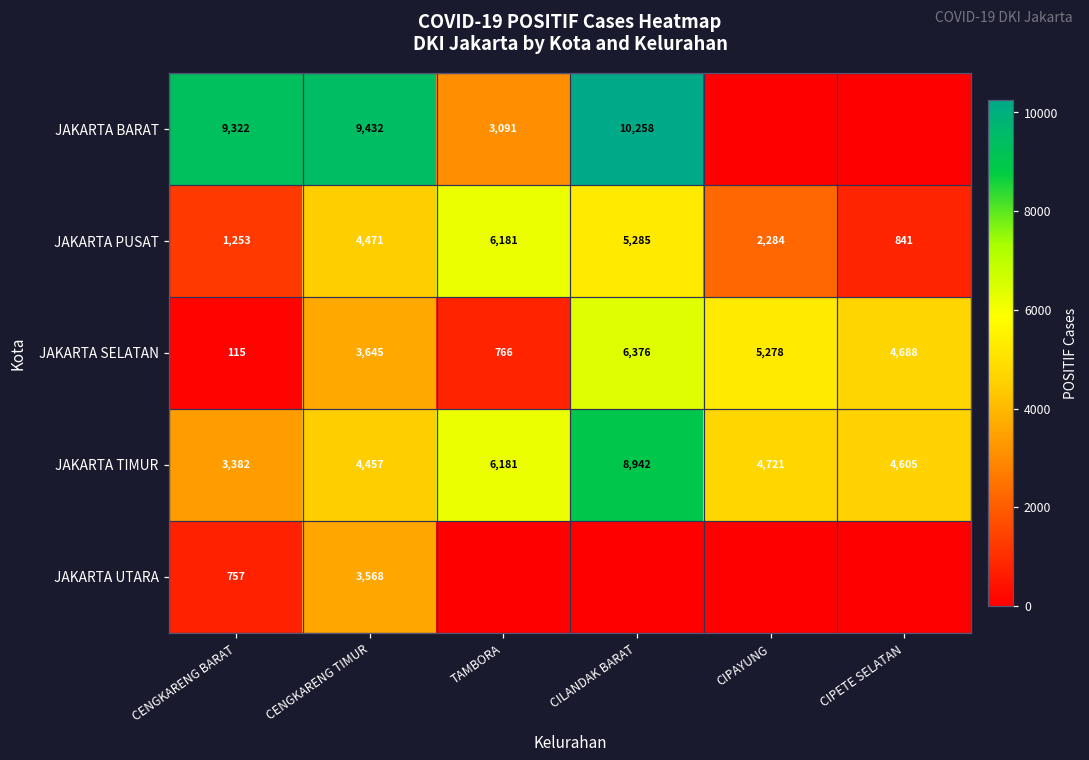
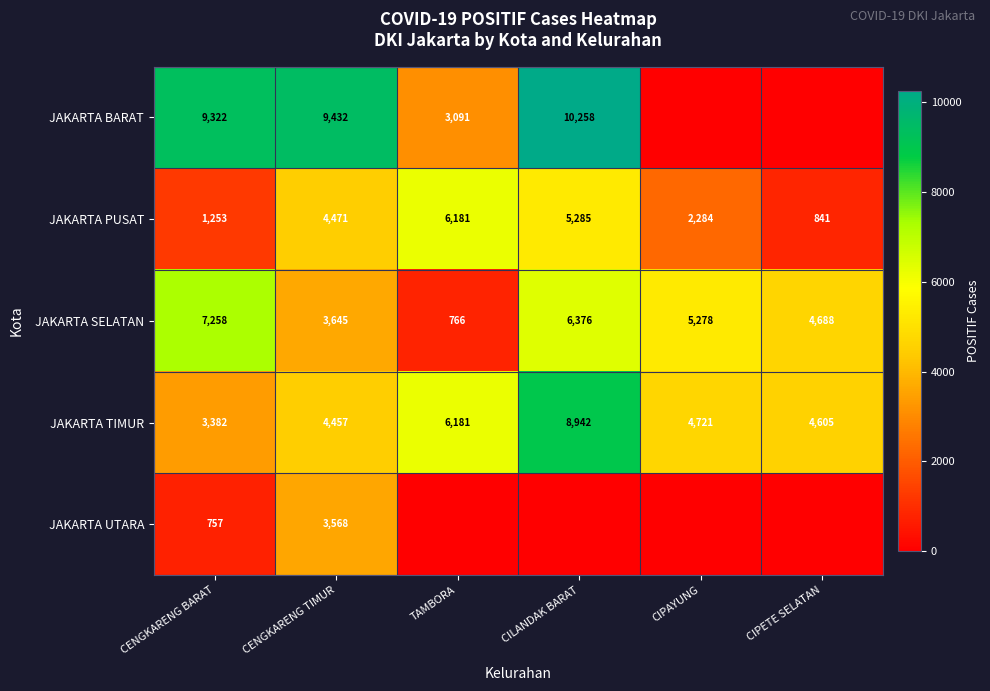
JAKARTA SELATAN, CENGKARENG BARAT: 115 -> 7,258
